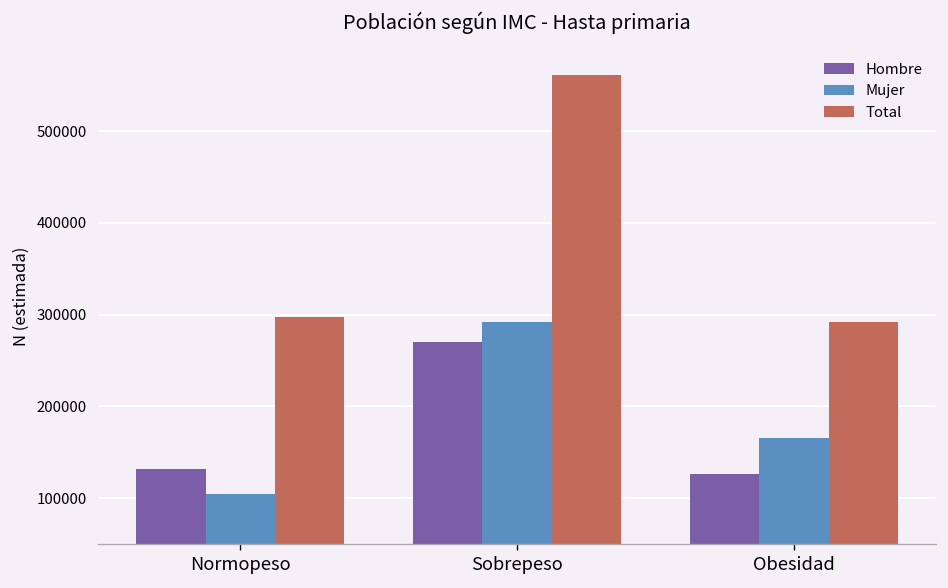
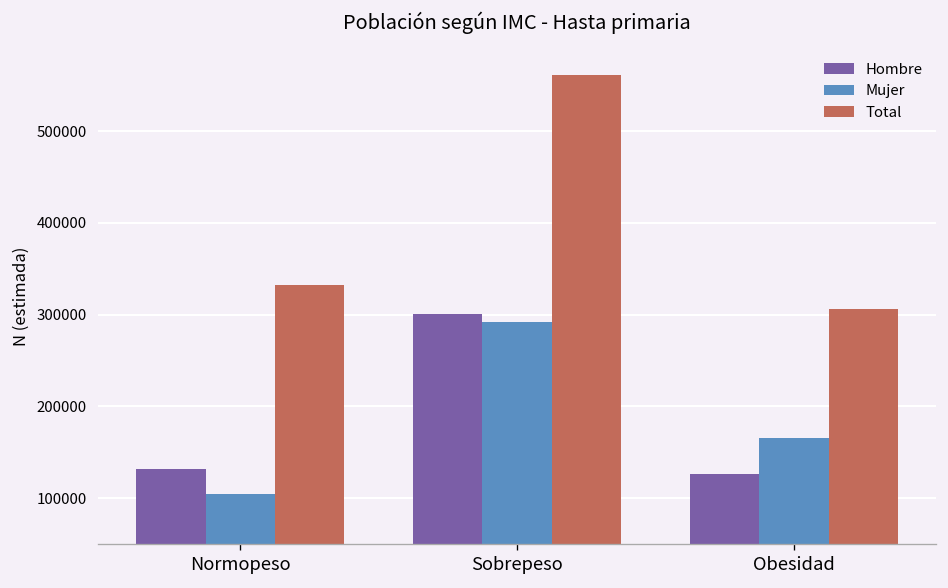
Total, Normopeso: 300000 -> 330000
Hombre, Sobrepeso: 270000 -> 300000
Total, Obesidad: 290000 -> 310000
